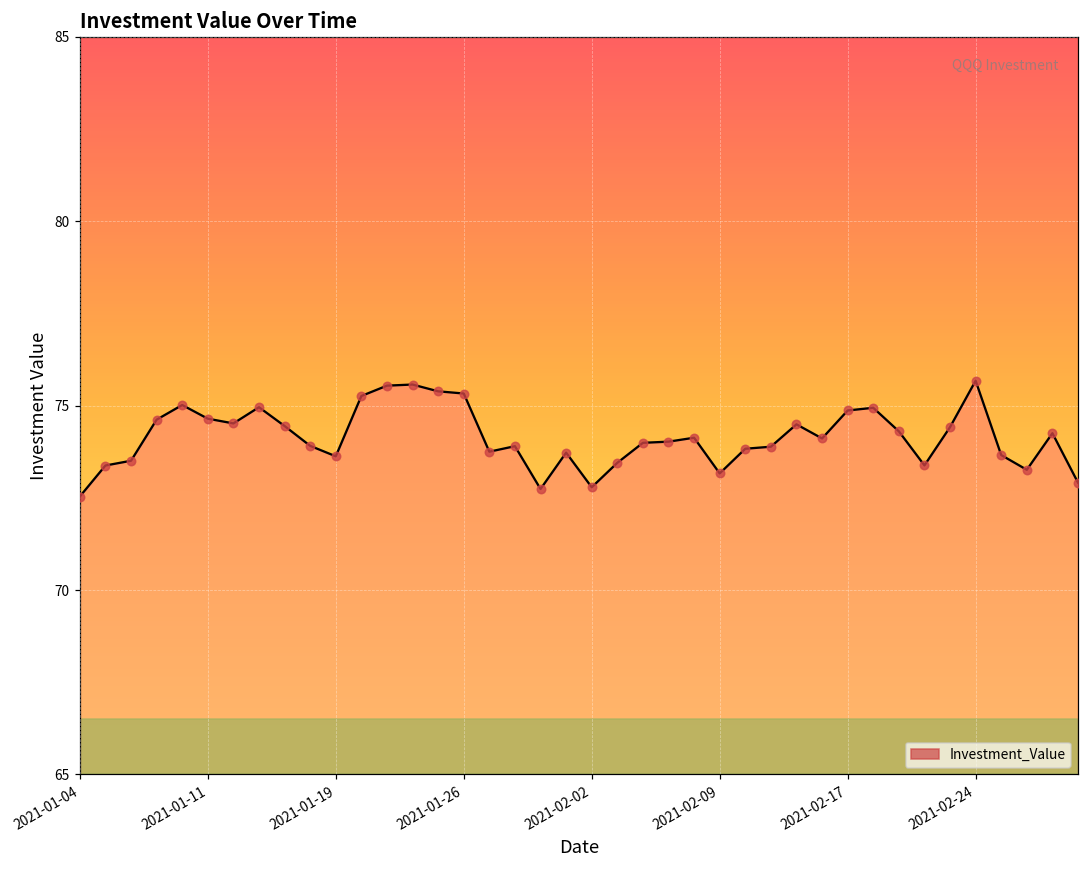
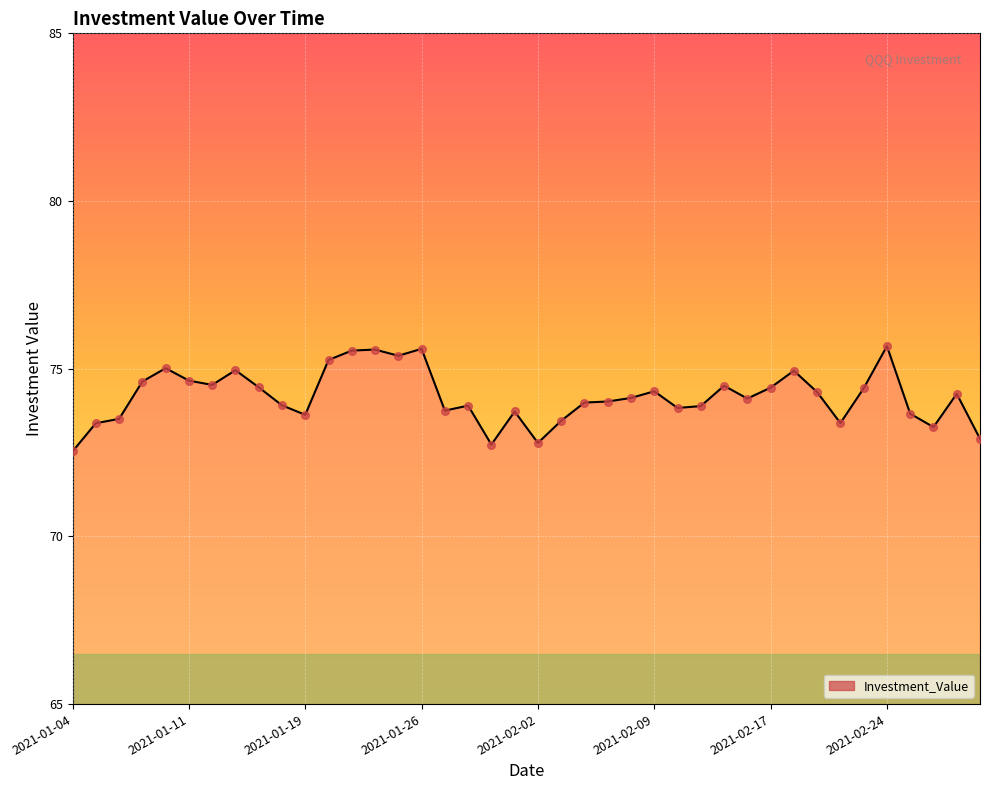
2021-01-26: 75.3 -> 75.6
2021-02-09: 73.2 -> 74.3
2021-02-17: 74.9 -> 74.4
